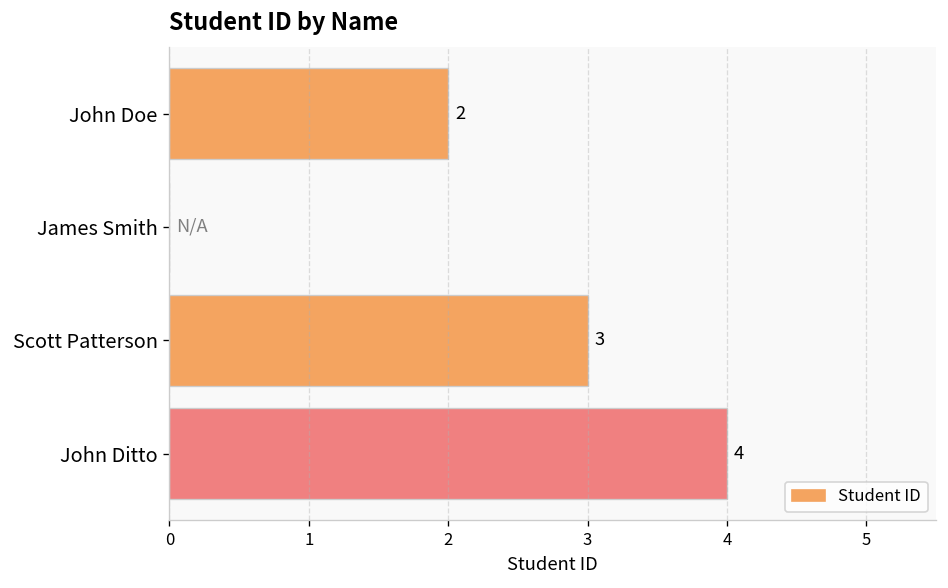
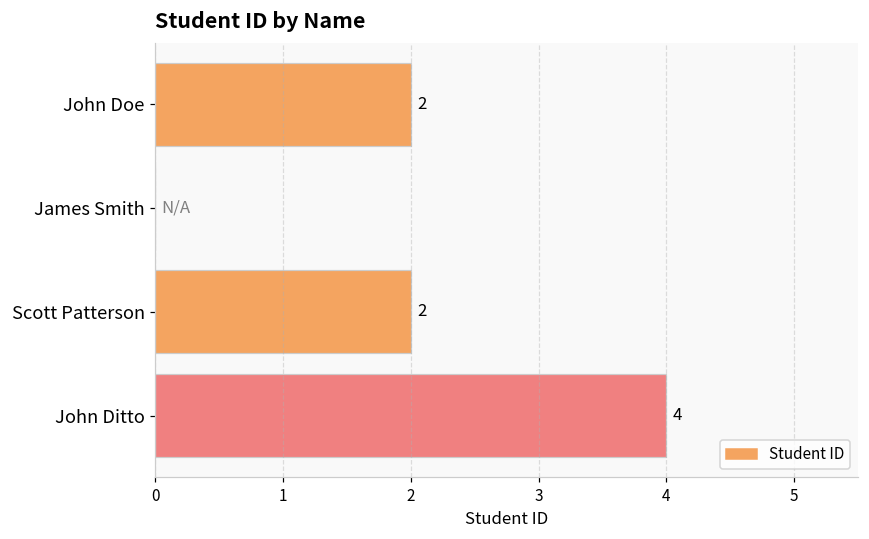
Scott Patterson: 3 -> 2
